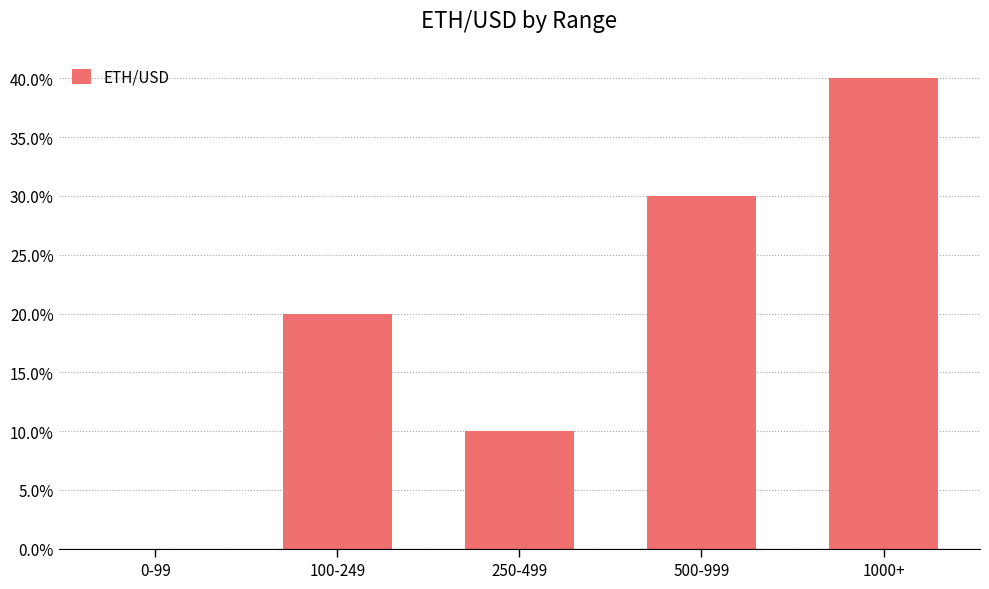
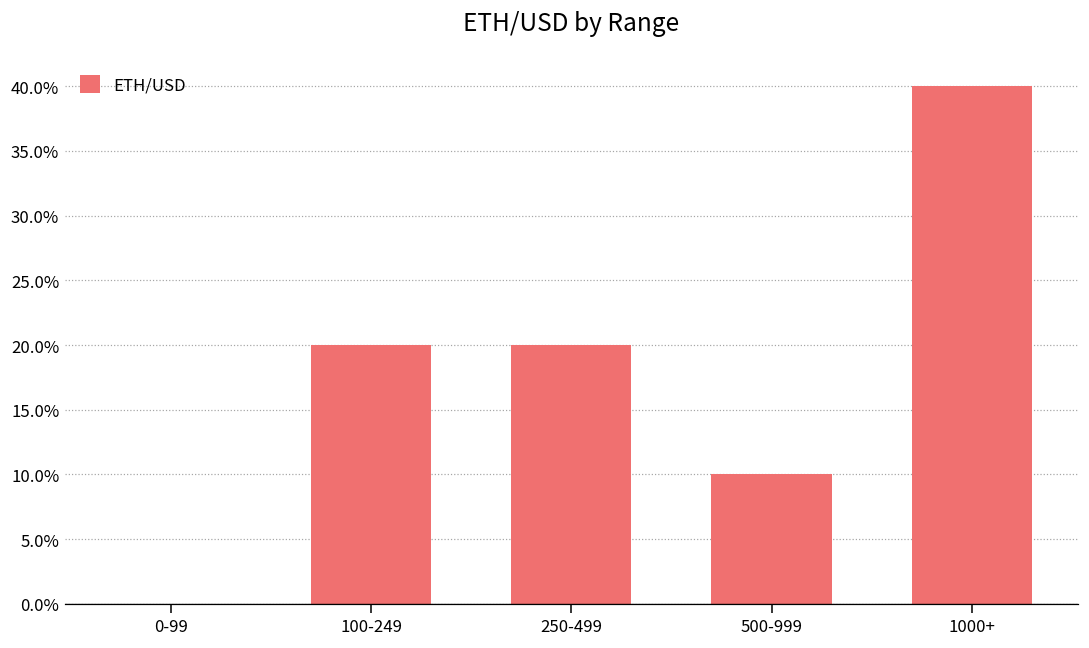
250-499: 10.0% -> 20.0%
500-999: 30.0% -> 10.0%
